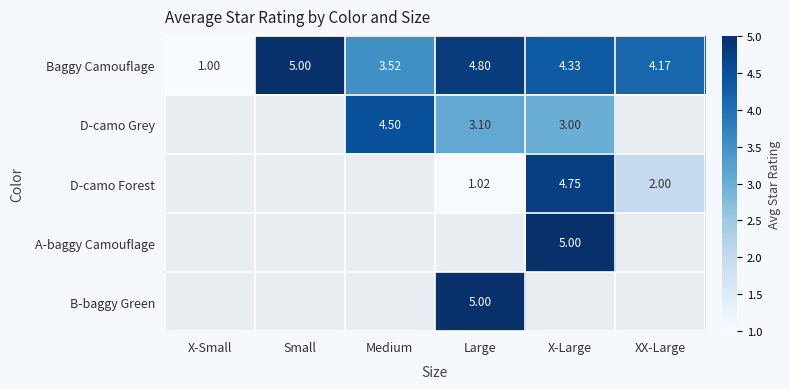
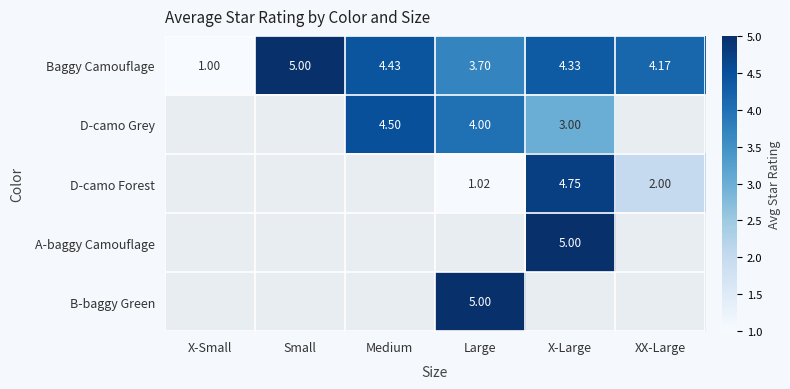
Baggy Camouflage, Medium: 3.52 -> 4.43
Baggy Camouflage, Large: 4.80 -> 3.70
D-camo Grey, Large: 3.10 -> 4.00
